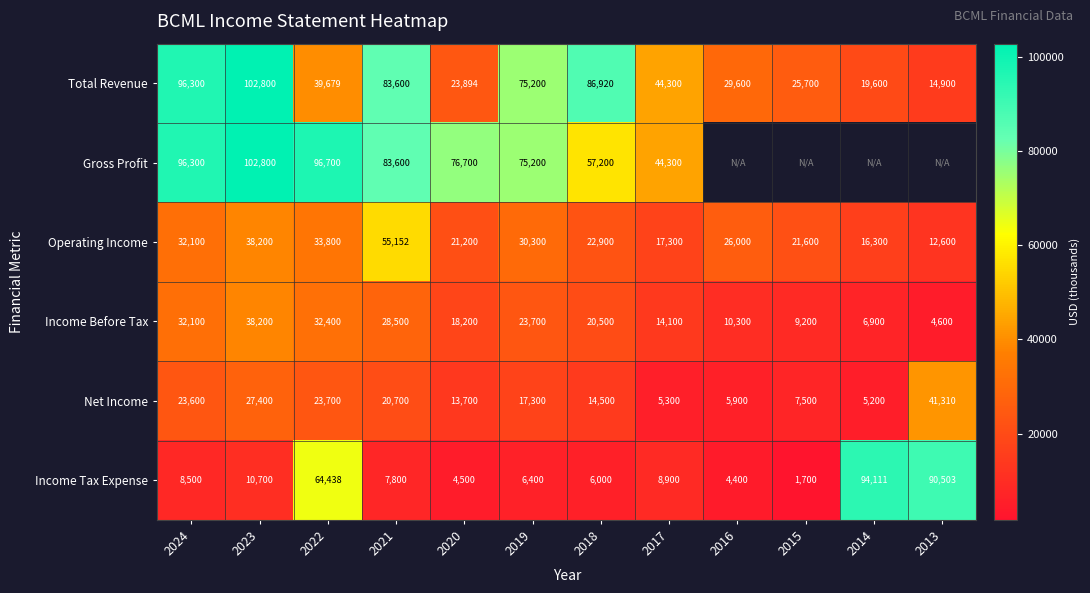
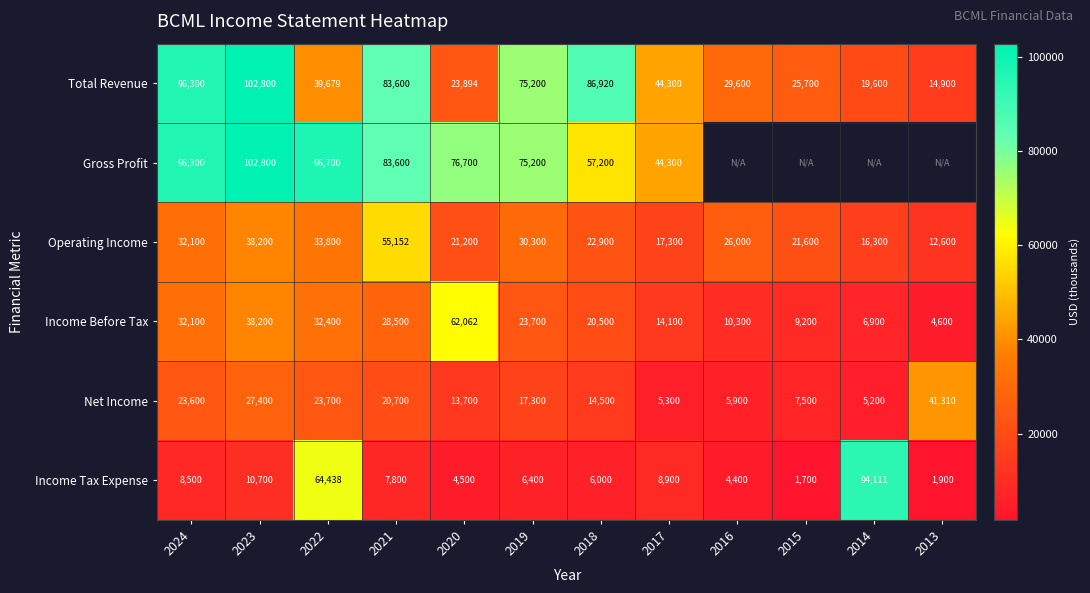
Income Before Tax, 2020: 18,200 -> 62,062
Income Tax Expense, 2013: 90,503 -> 1,900
